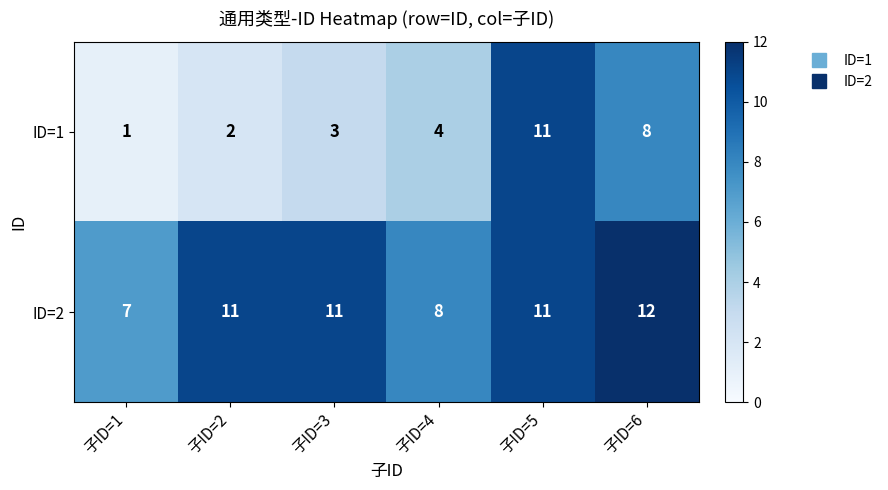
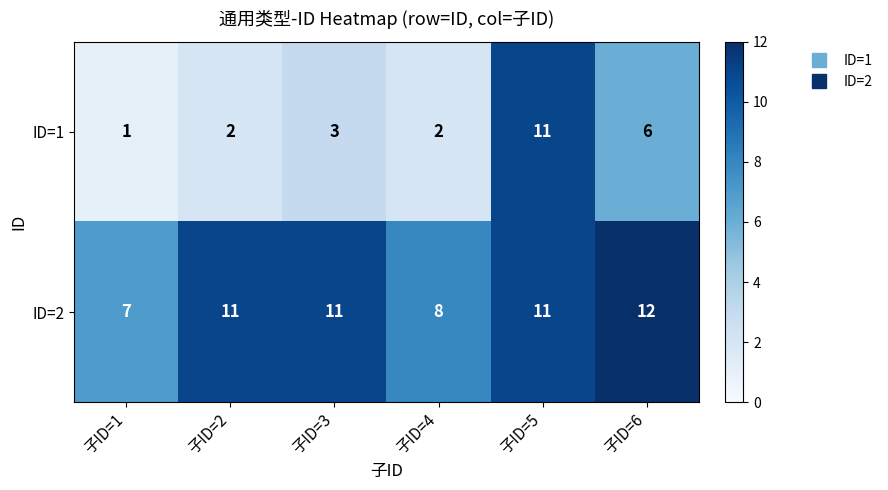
ID=1, 子ID=4: 4 -> 2
ID=1, 子ID=6: 8 -> 6
